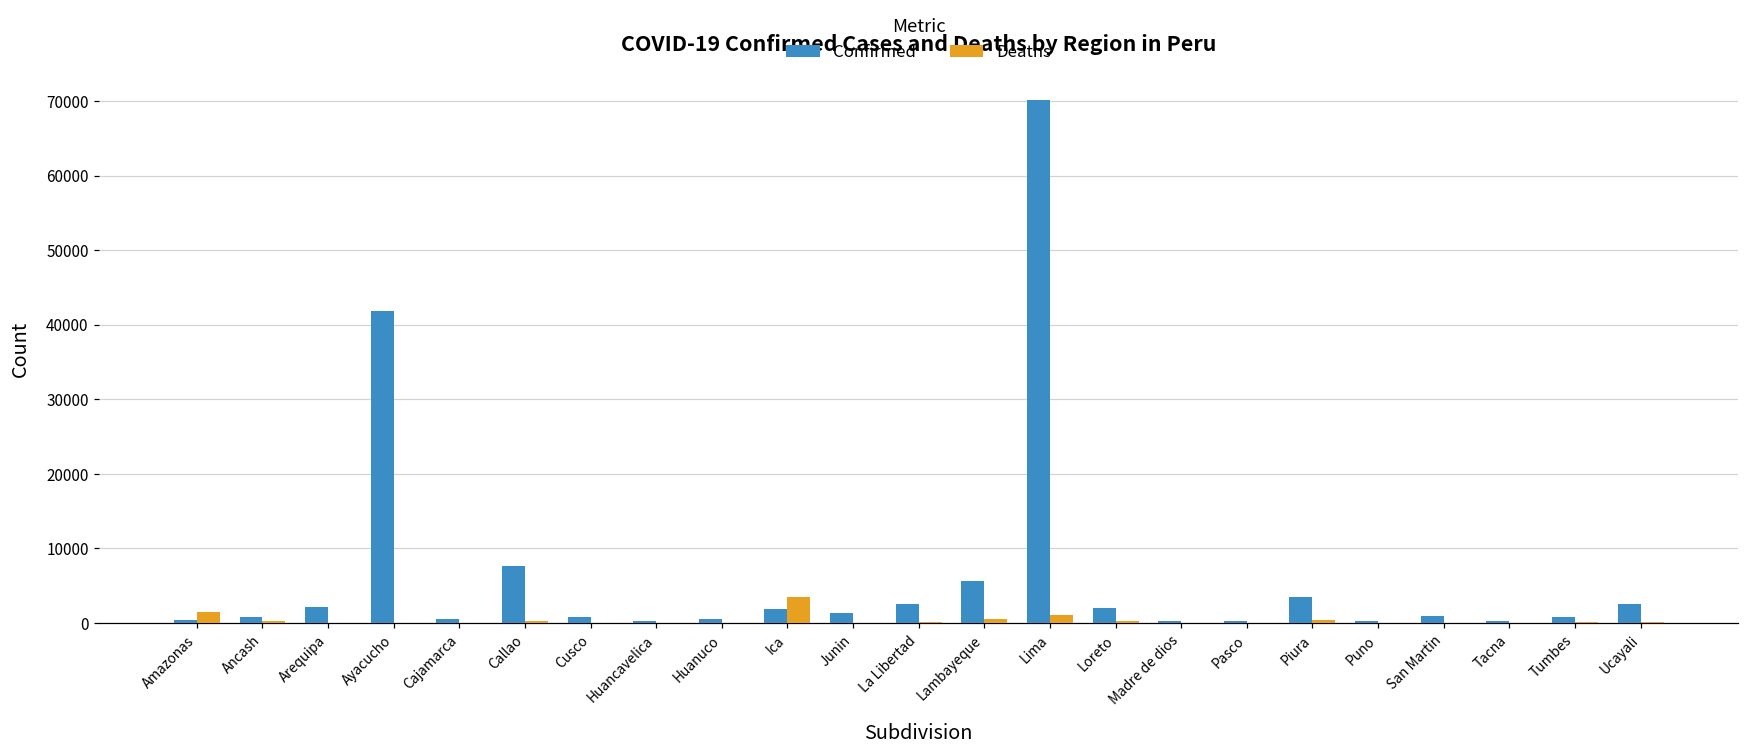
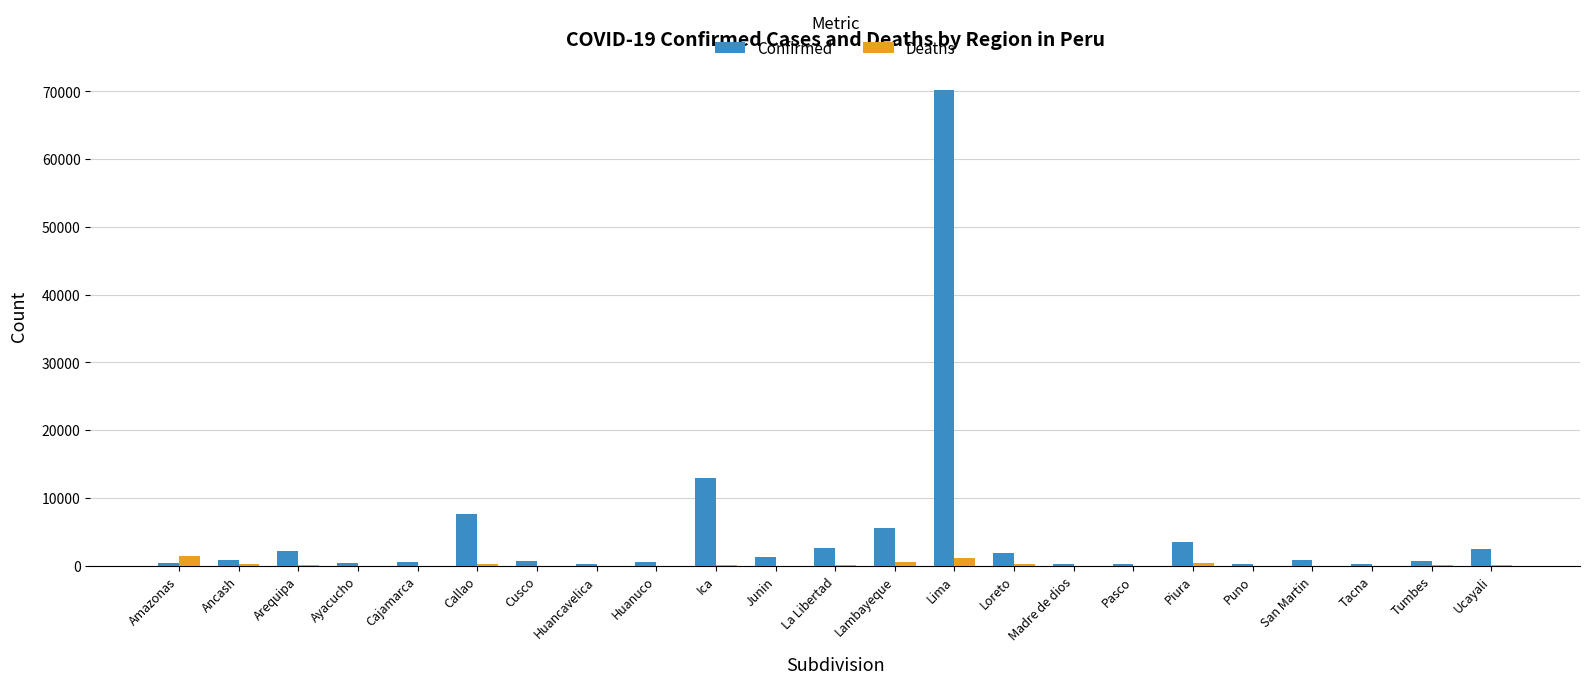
Confirmed, Ayacucho: 42000 -> 0
Confirmed, Ica: 2000 -> 13000
Deaths, Ica: 3000 -> 0
